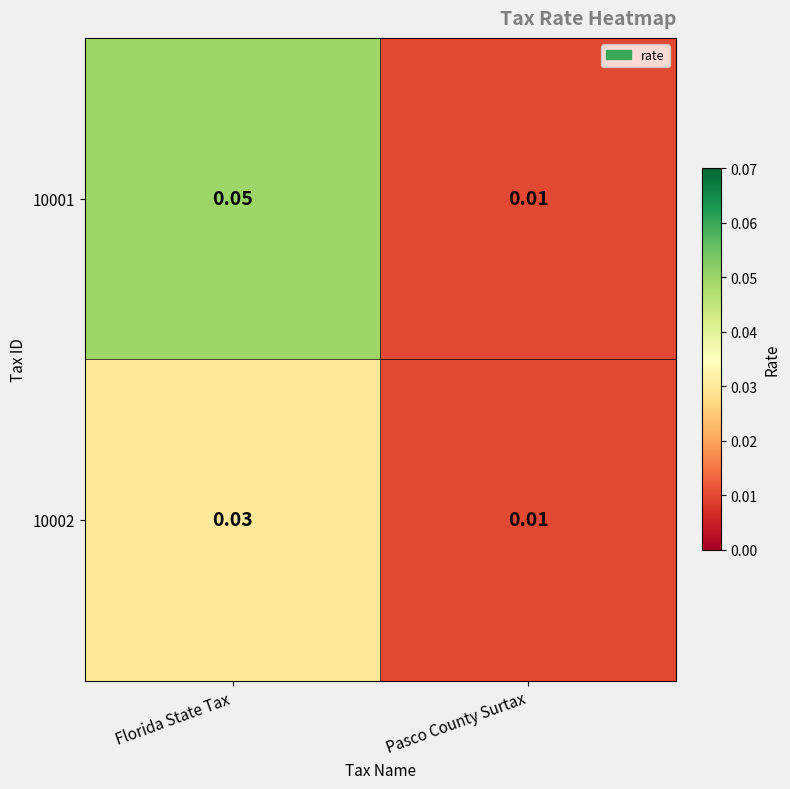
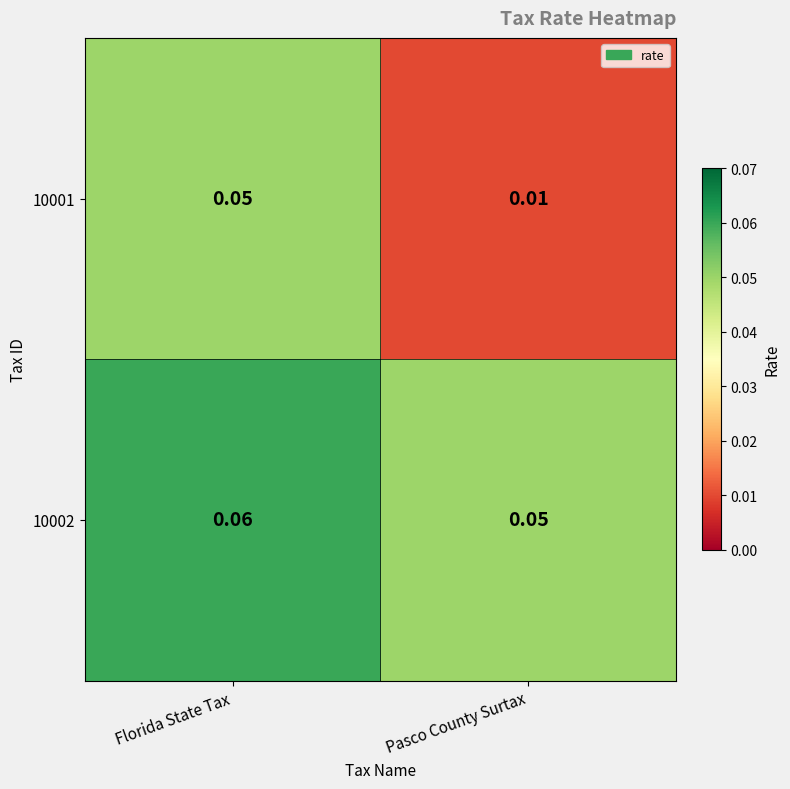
10002, Florida State Tax: 0.03 -> 0.06
10002, Pasco County Surtax: 0.01 -> 0.05
